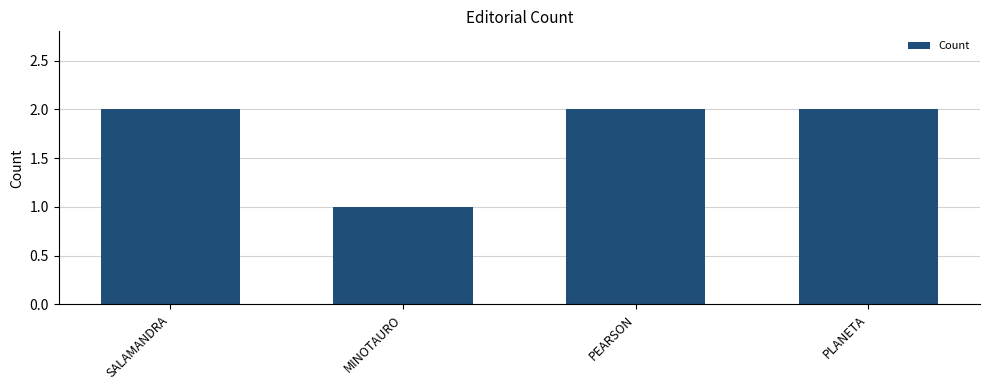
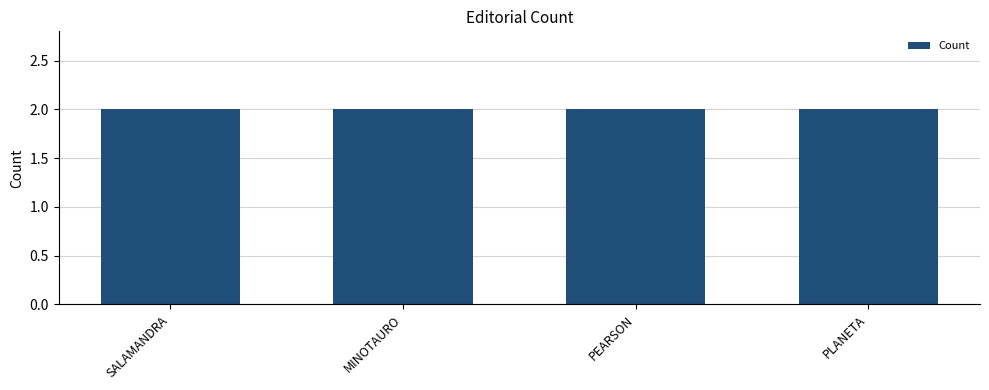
MINOTAURO: 1 -> 2
